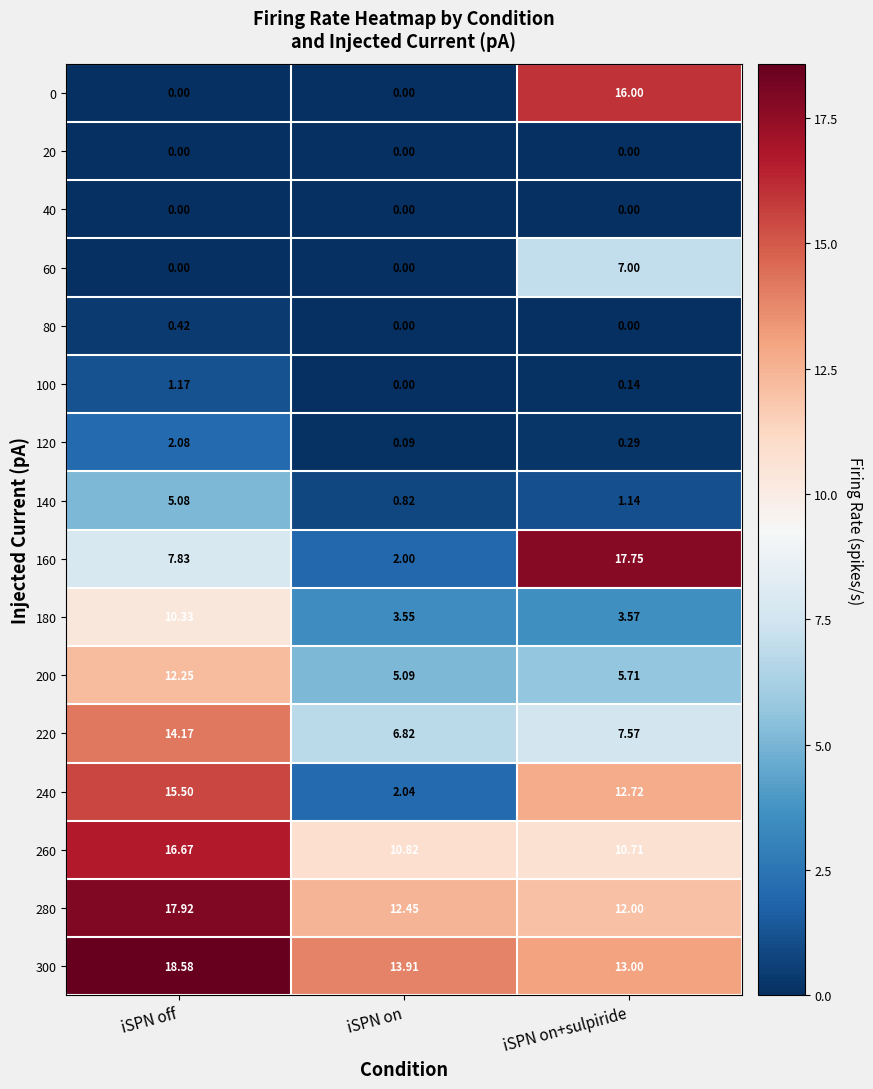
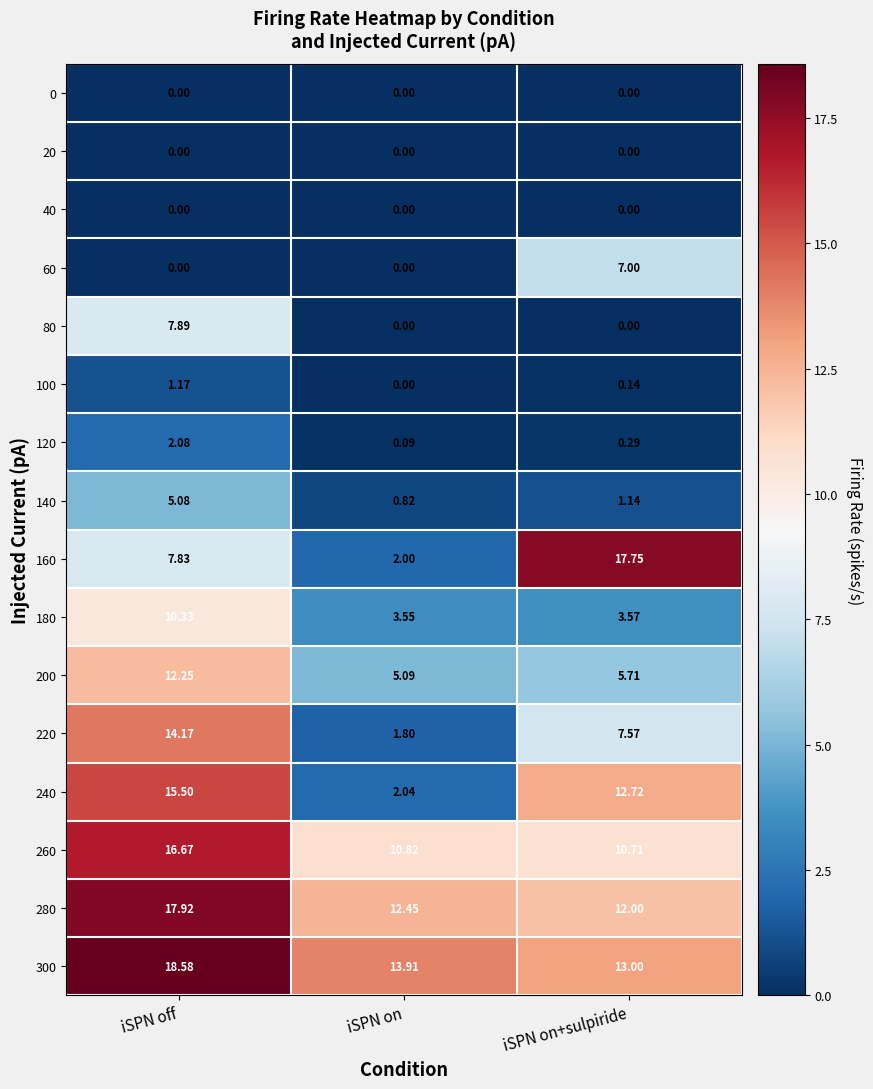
0, iSPN on+sulpiride: 16.00 -> 0.00
80, iSPN off: 0.42 -> 7.89
220, iSPN on: 6.82 -> 1.80
